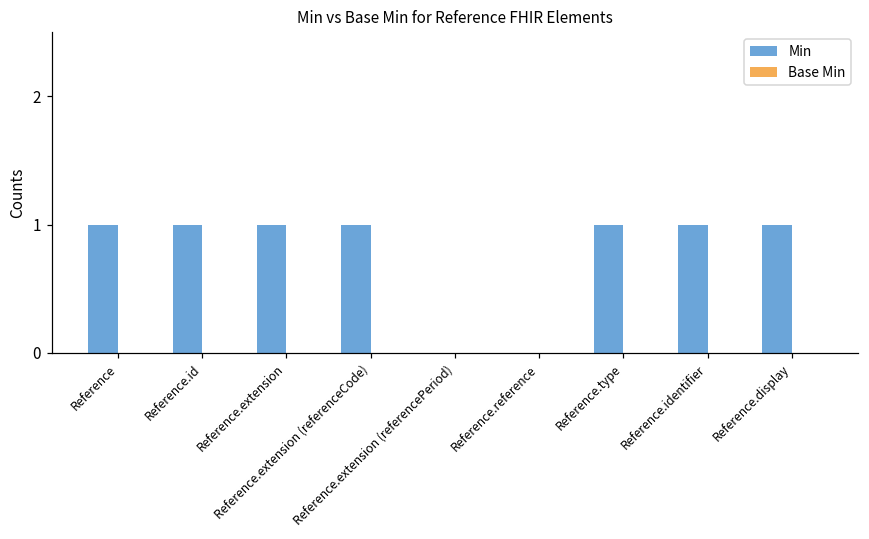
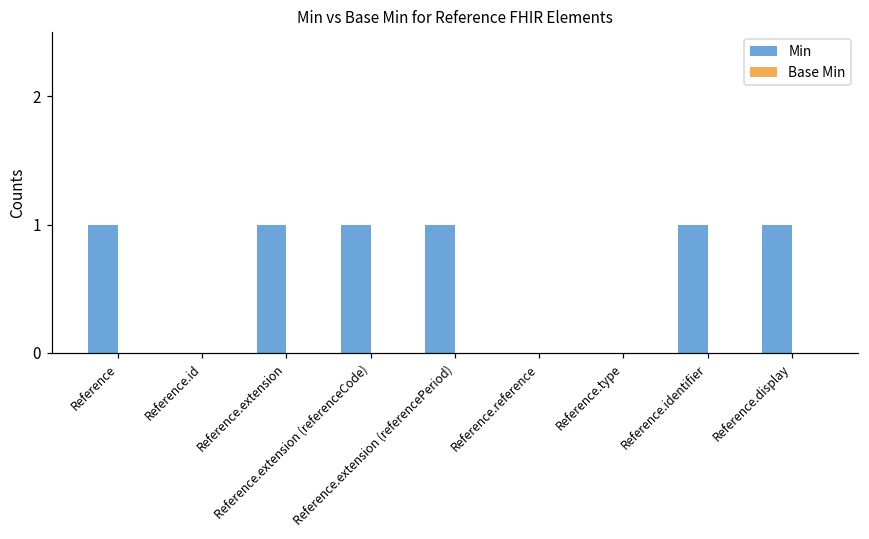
Min, Reference.id: 1 -> 0
Min, Reference.extension (referencePeriod): 0 -> 1
Min, Reference.type: 1 -> 0
